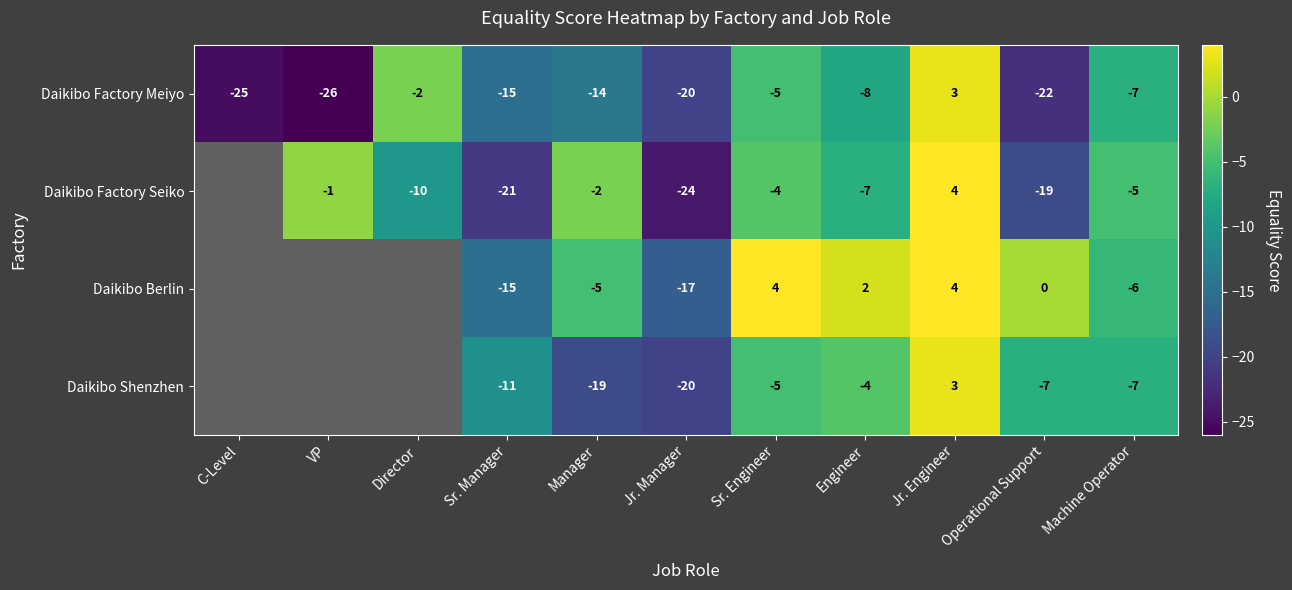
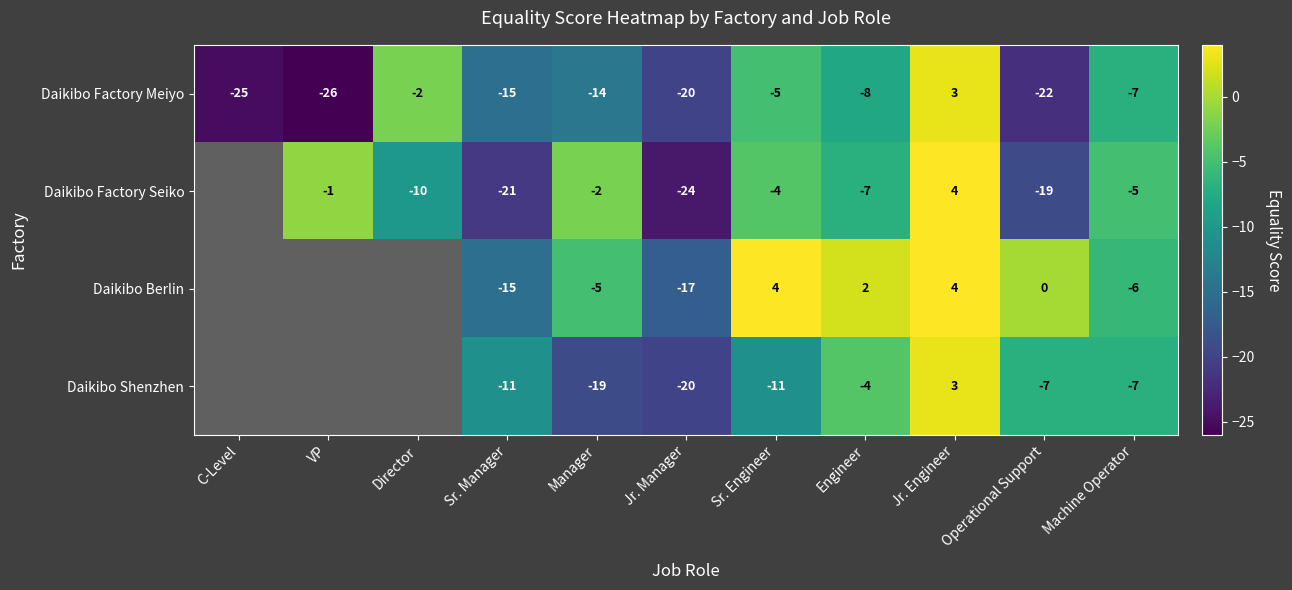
Daikibo Shenzhen, Sr. Engineer: -5 -> -11
